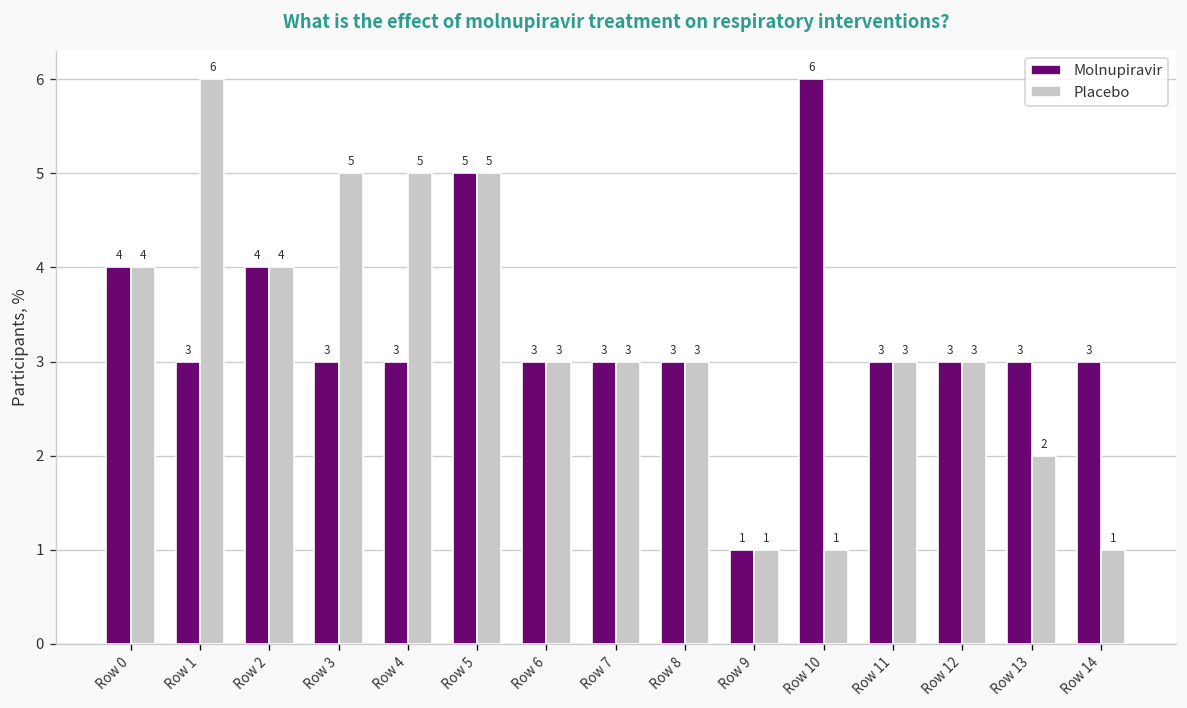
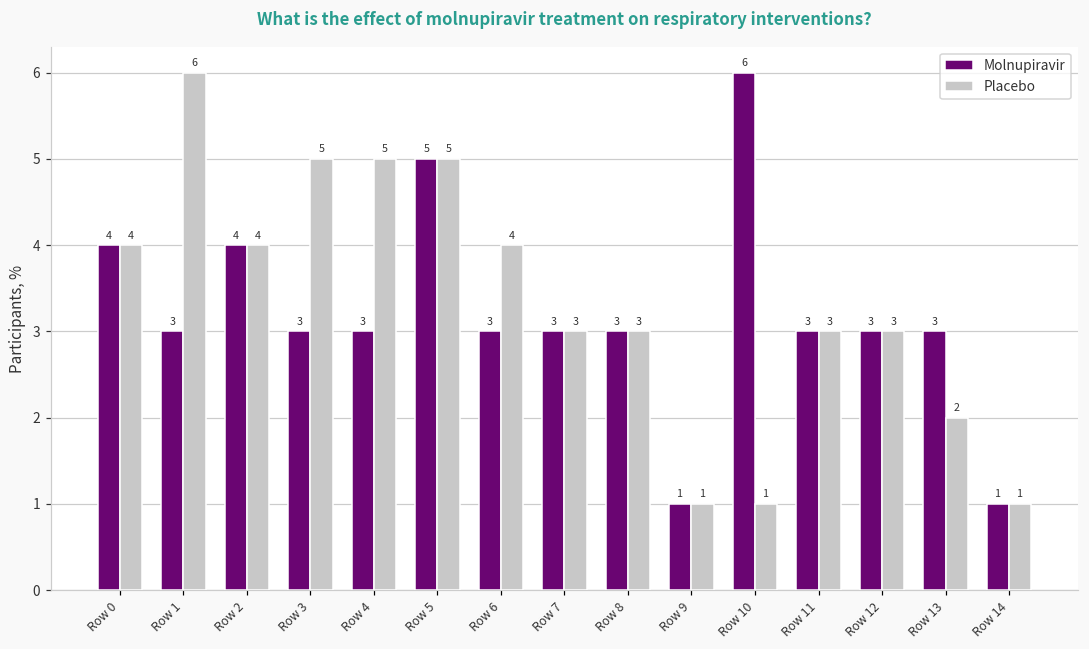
Placebo, Row 6: 3 -> 4
Molnupiravir, Row 14: 3 -> 1
